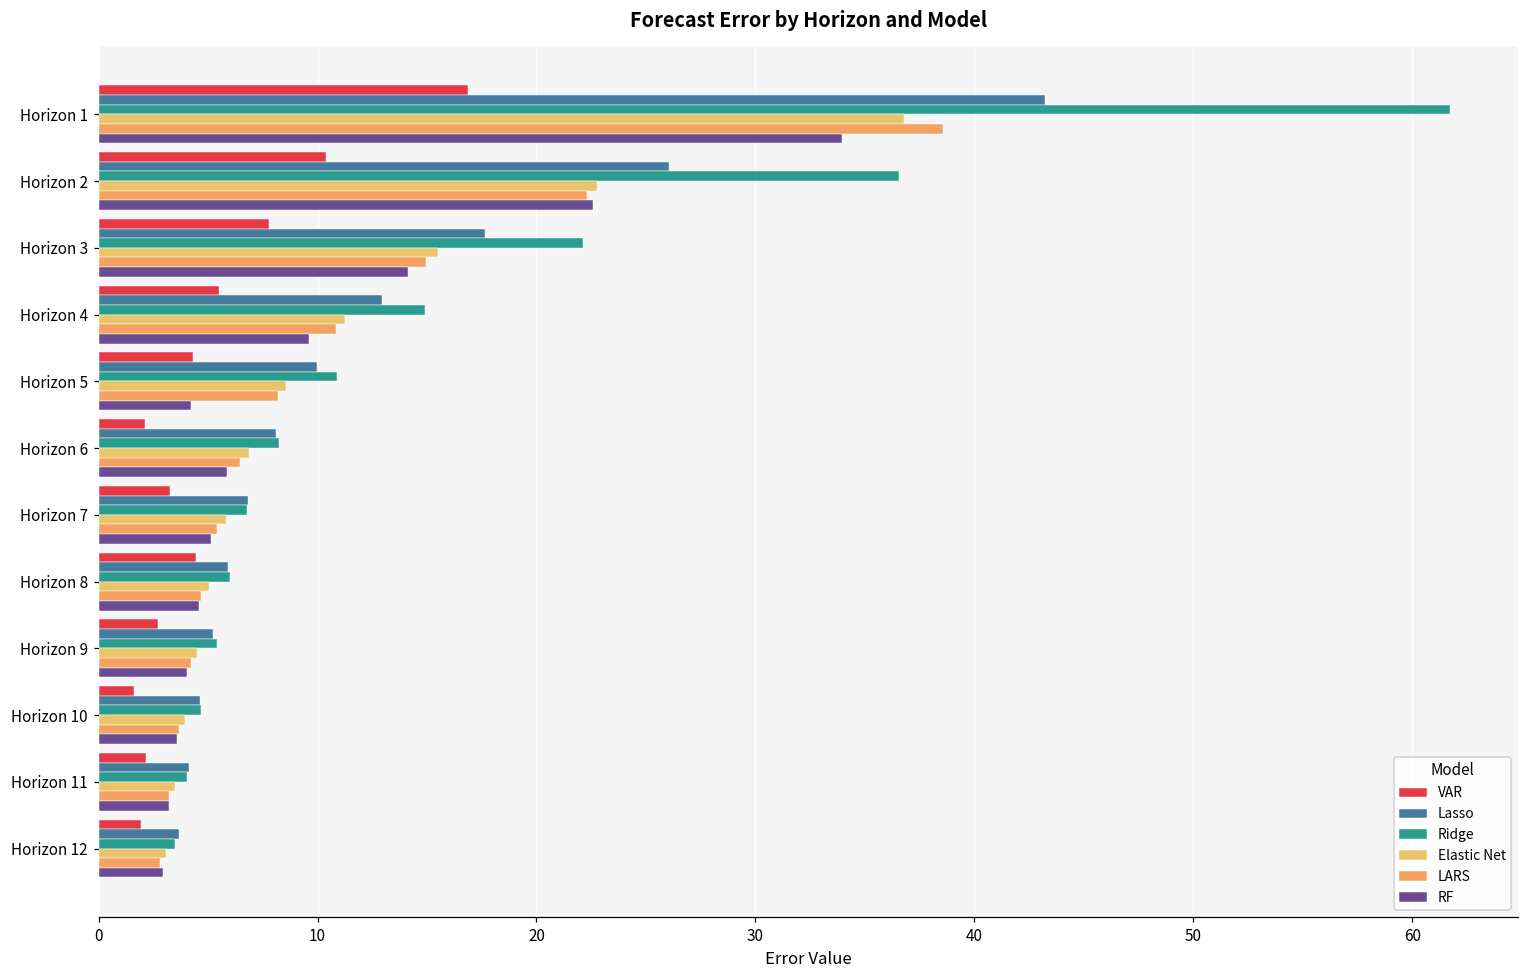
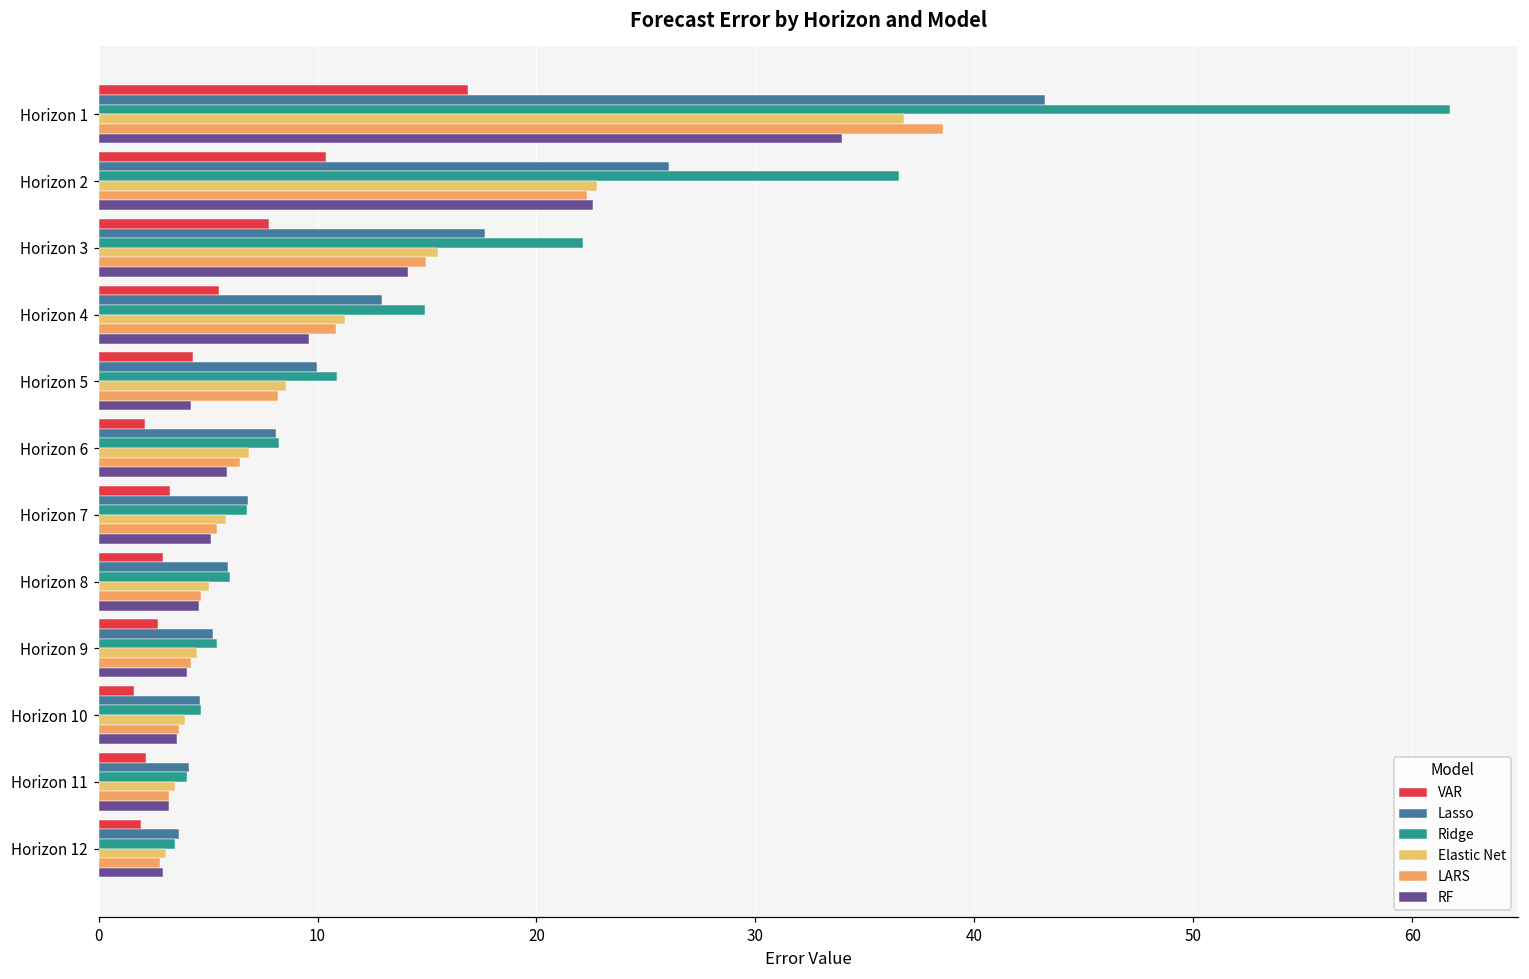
VAR, Horizon 8: 4.4 -> 3.0
